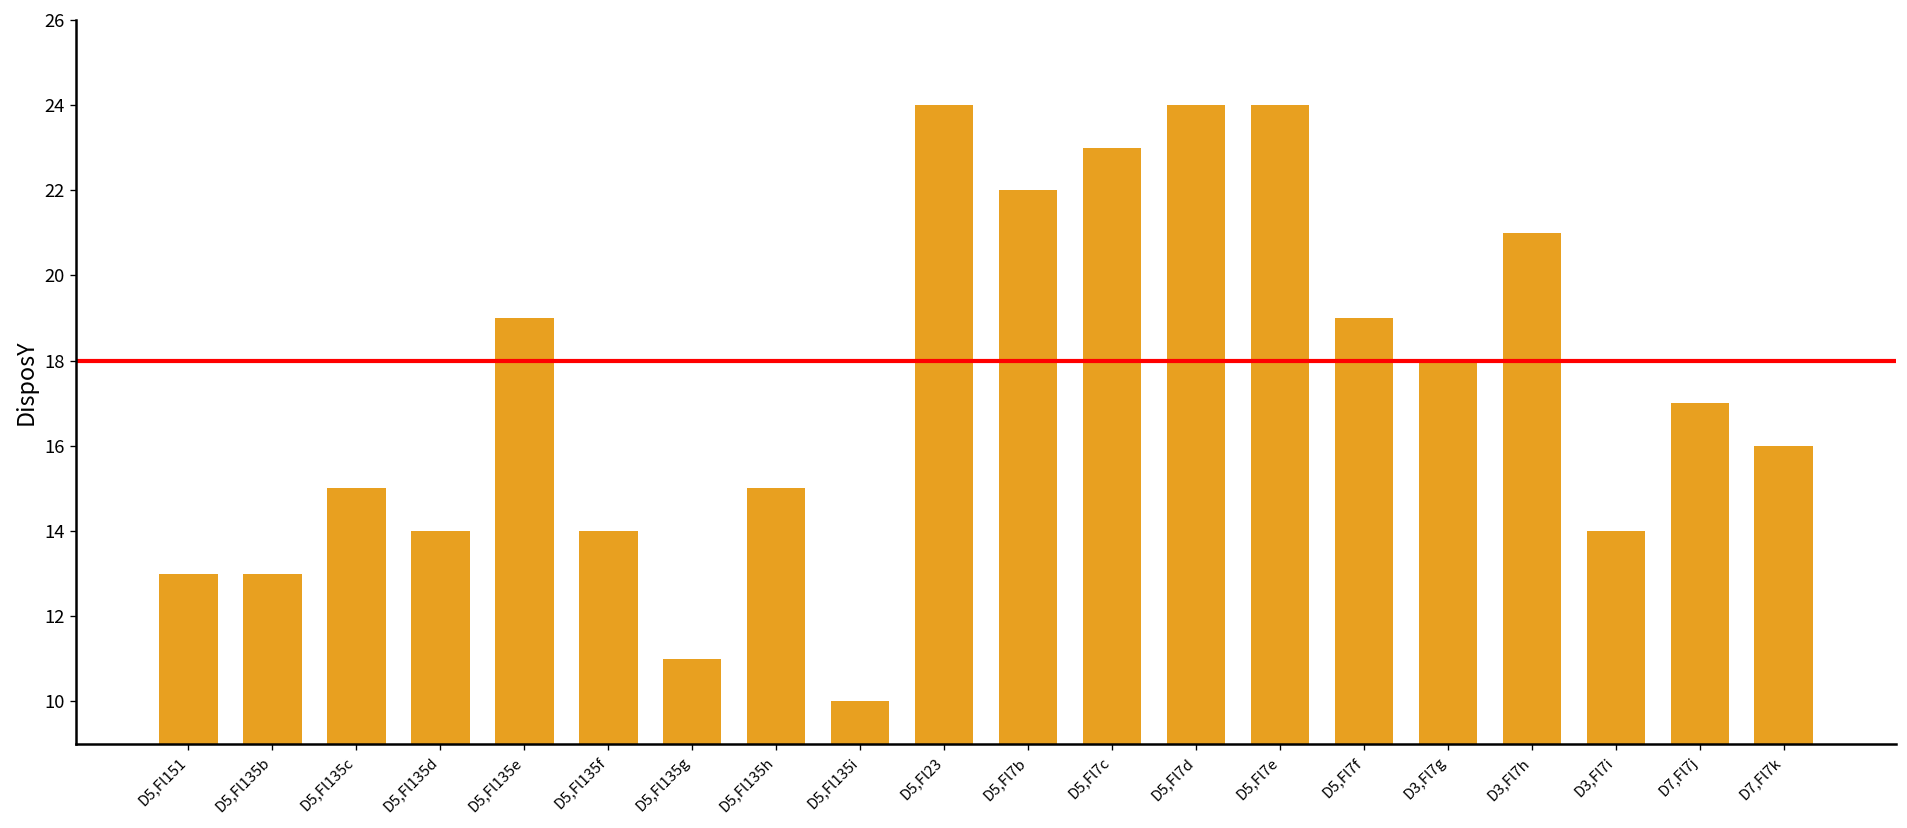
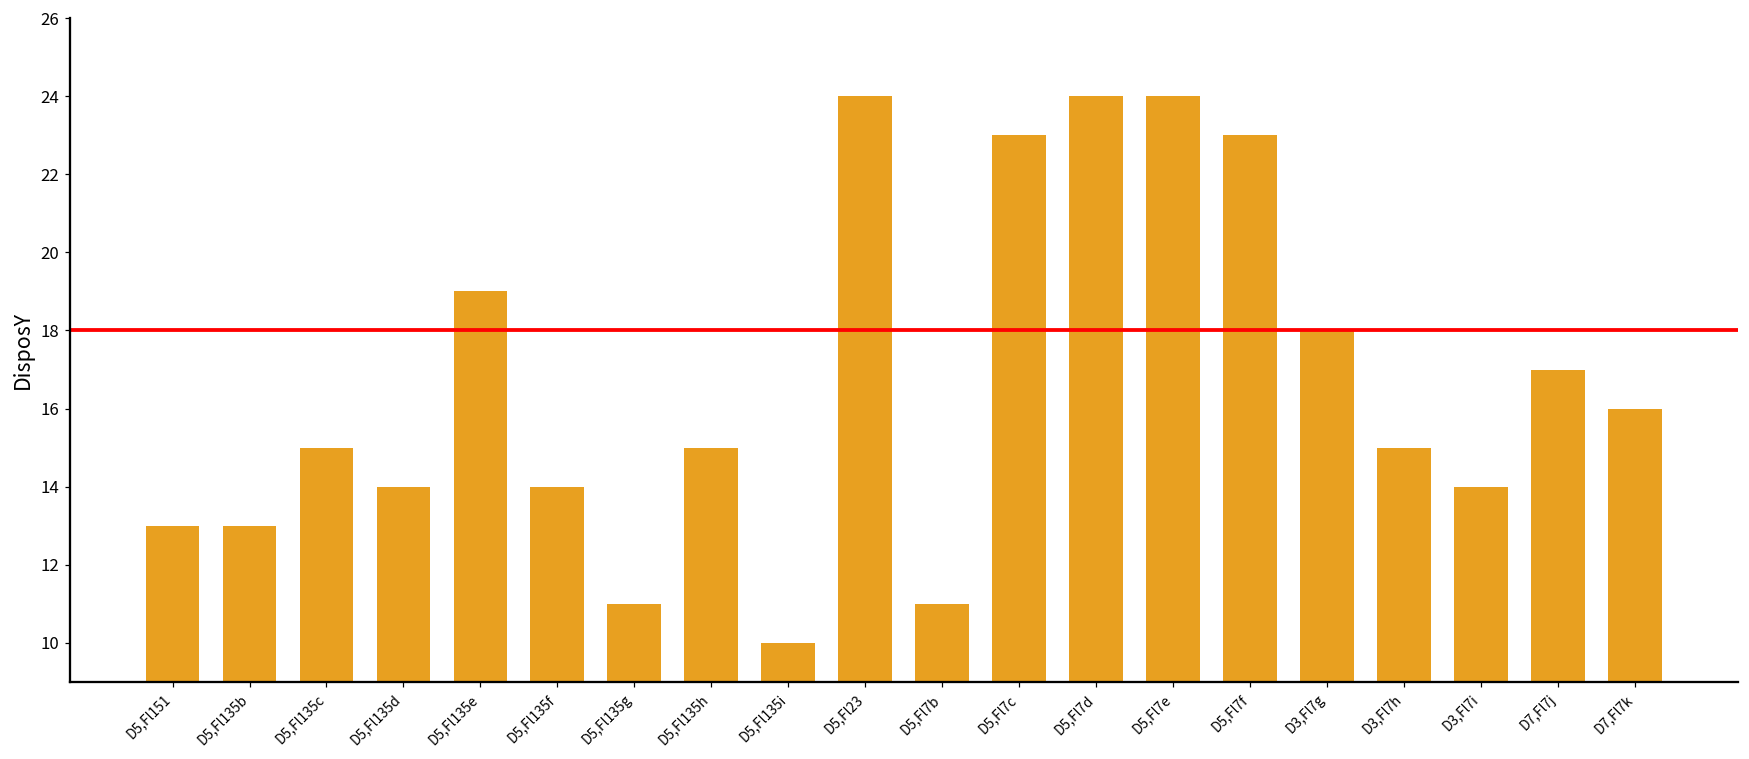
D5,Fl7b: 22 -> 11
D5,Fl7f: 19 -> 23
D3,Fl7h: 21 -> 15
